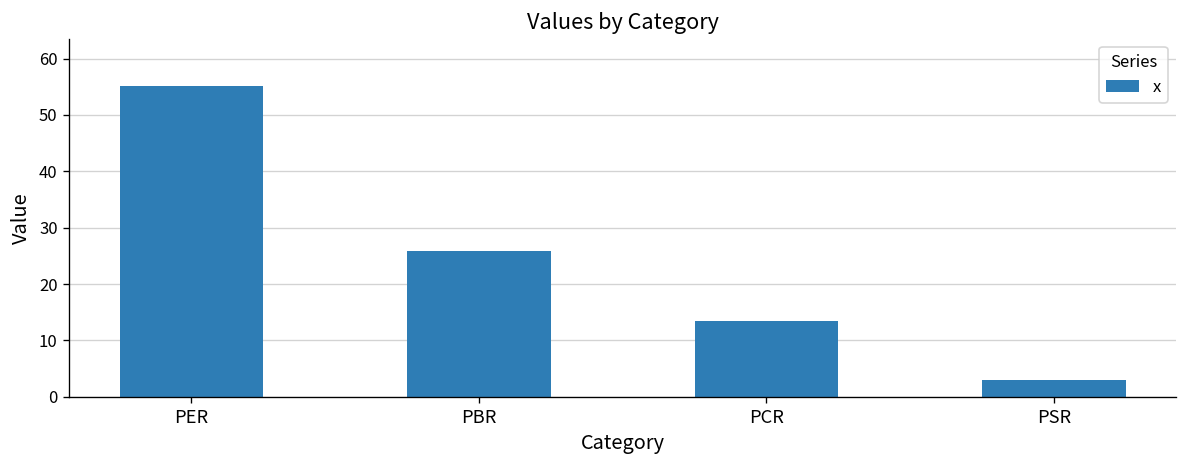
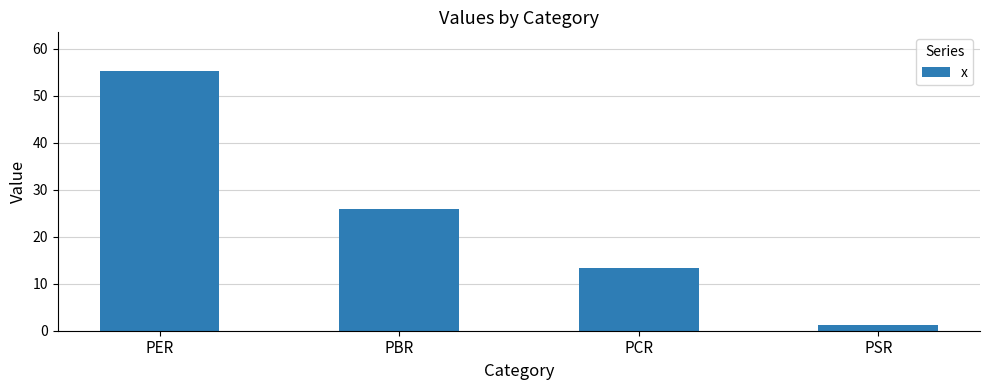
PSR: 3 -> 1
